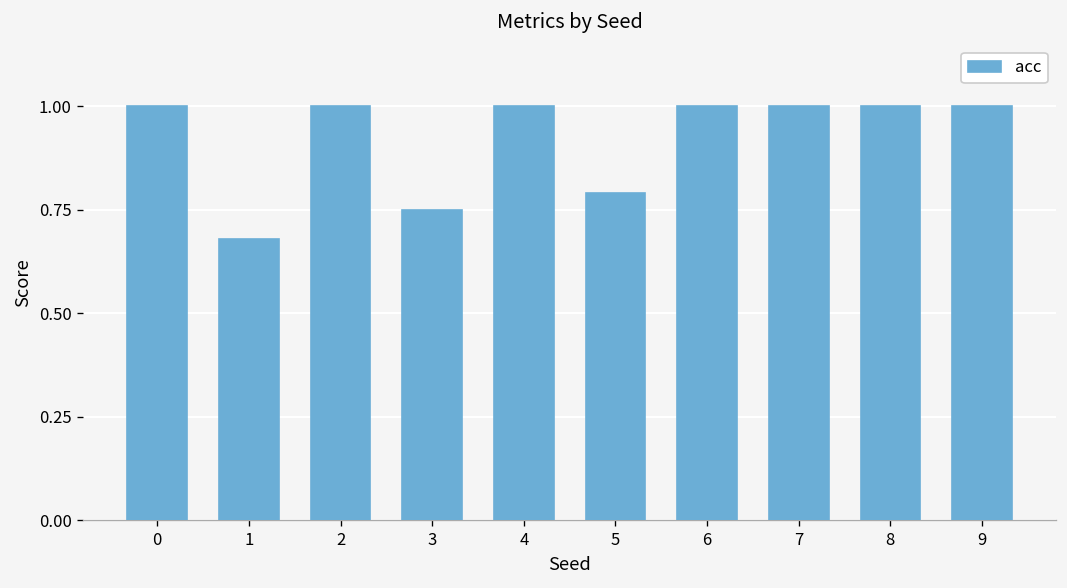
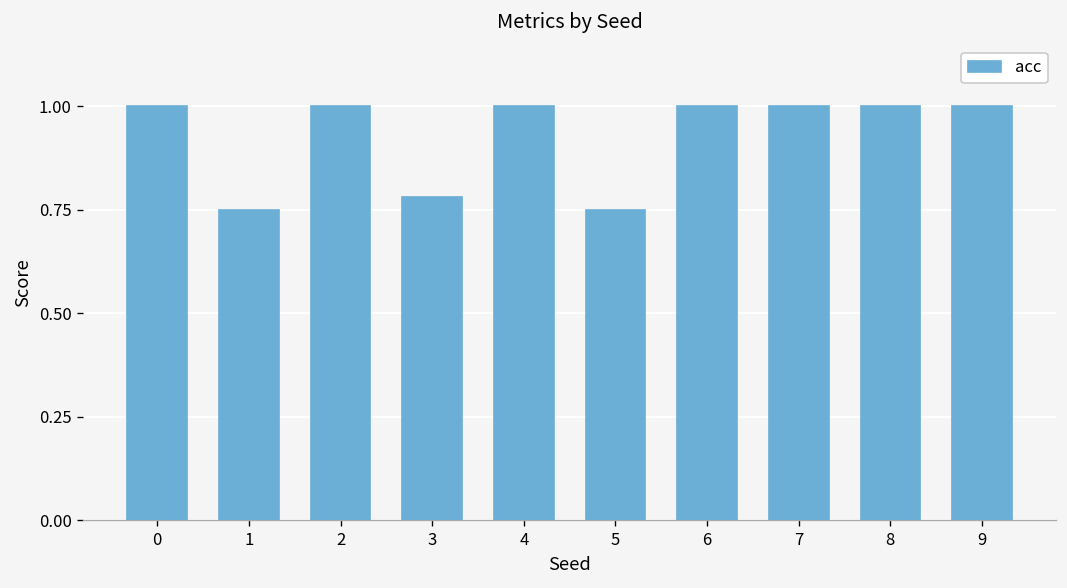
1: 0.68 -> 0.75
3: 0.75 -> 0.78
5: 0.79 -> 0.75
